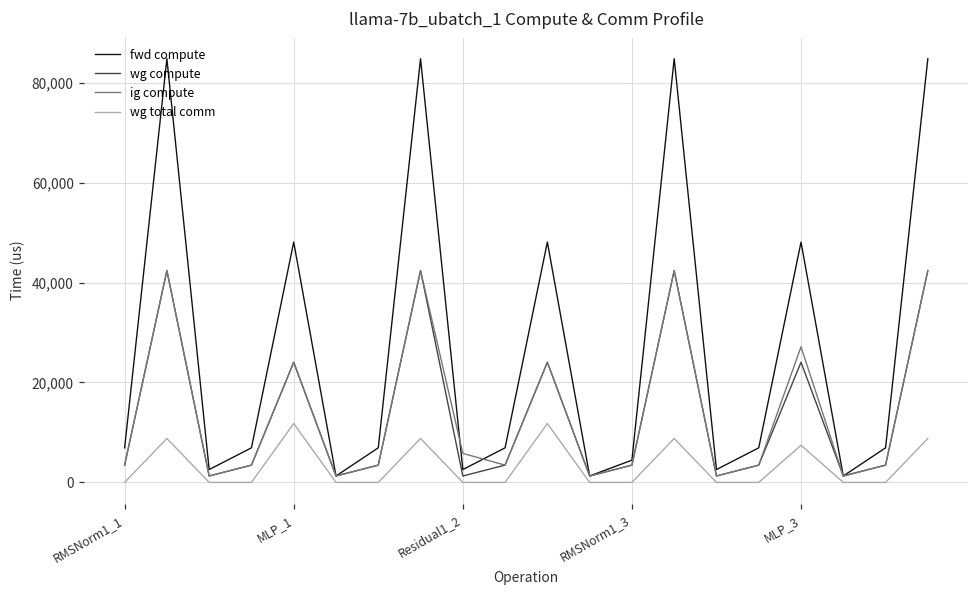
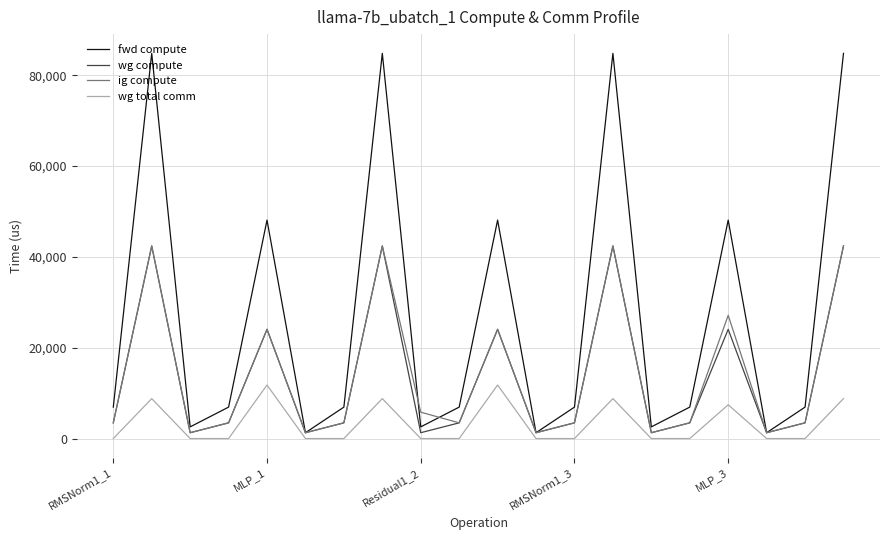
fwd compute, RMSNorm1_3: 4,000 -> 7,000
